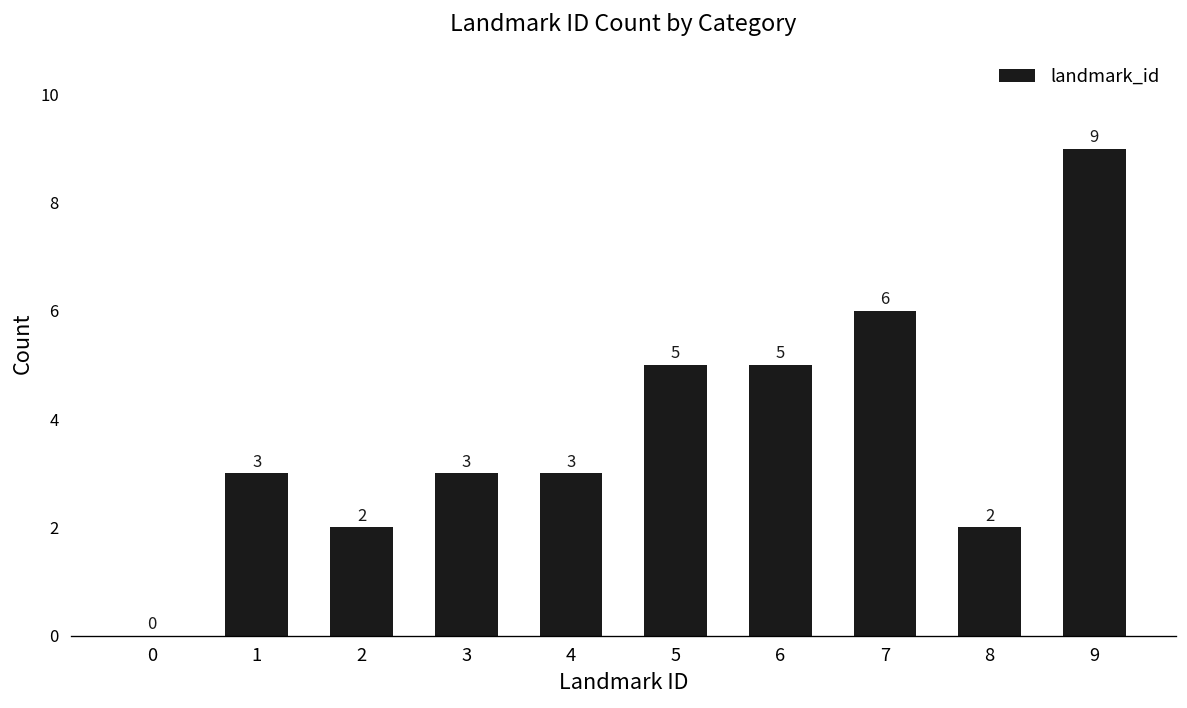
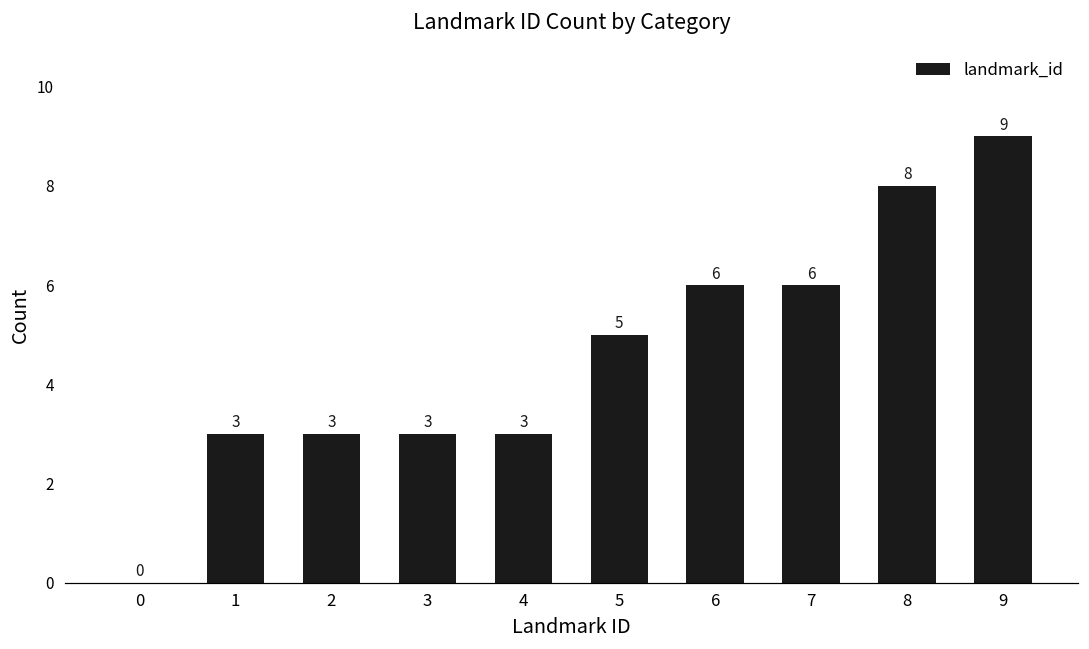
2: 2 -> 3
6: 5 -> 6
8: 2 -> 8
